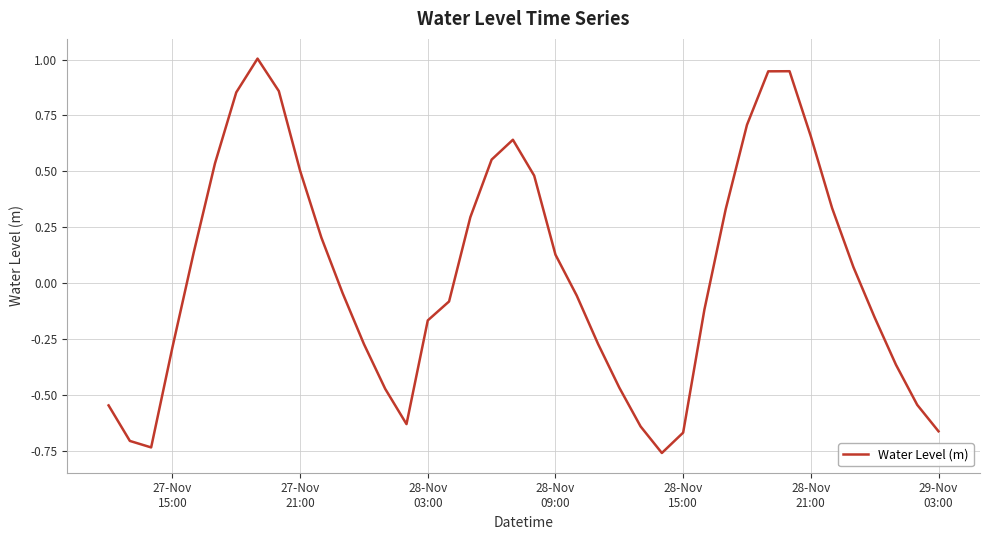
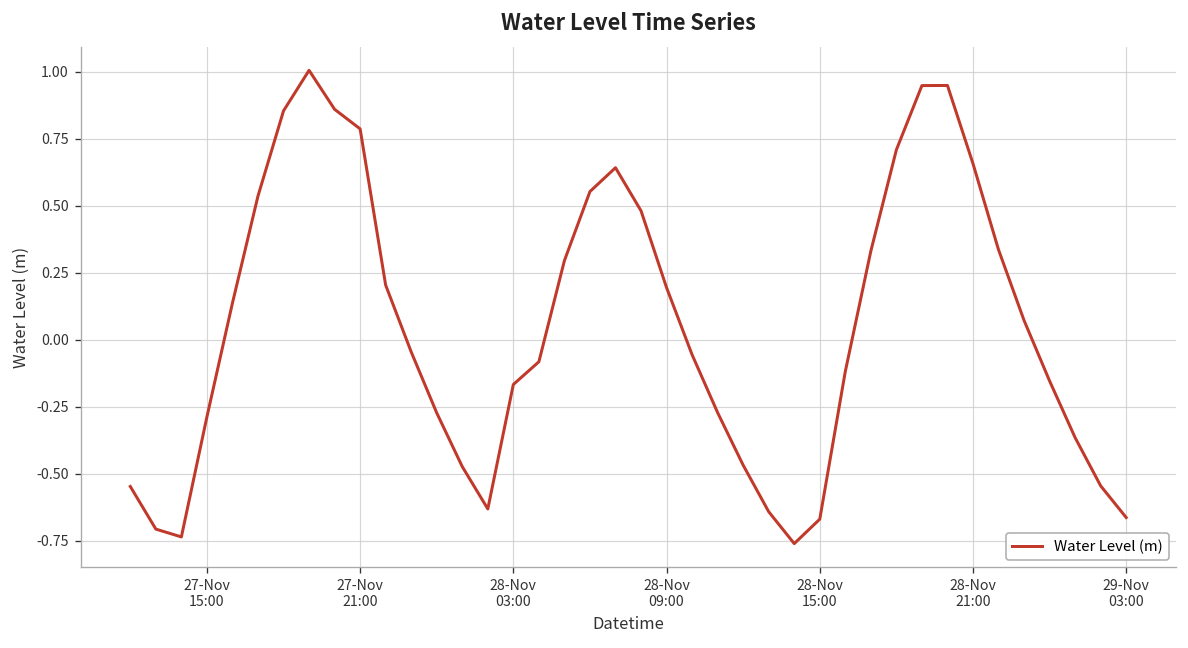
27-Nov 21:00: 0.50 -> 0.79
28-Nov 09:00: 0.13 -> 0.19
